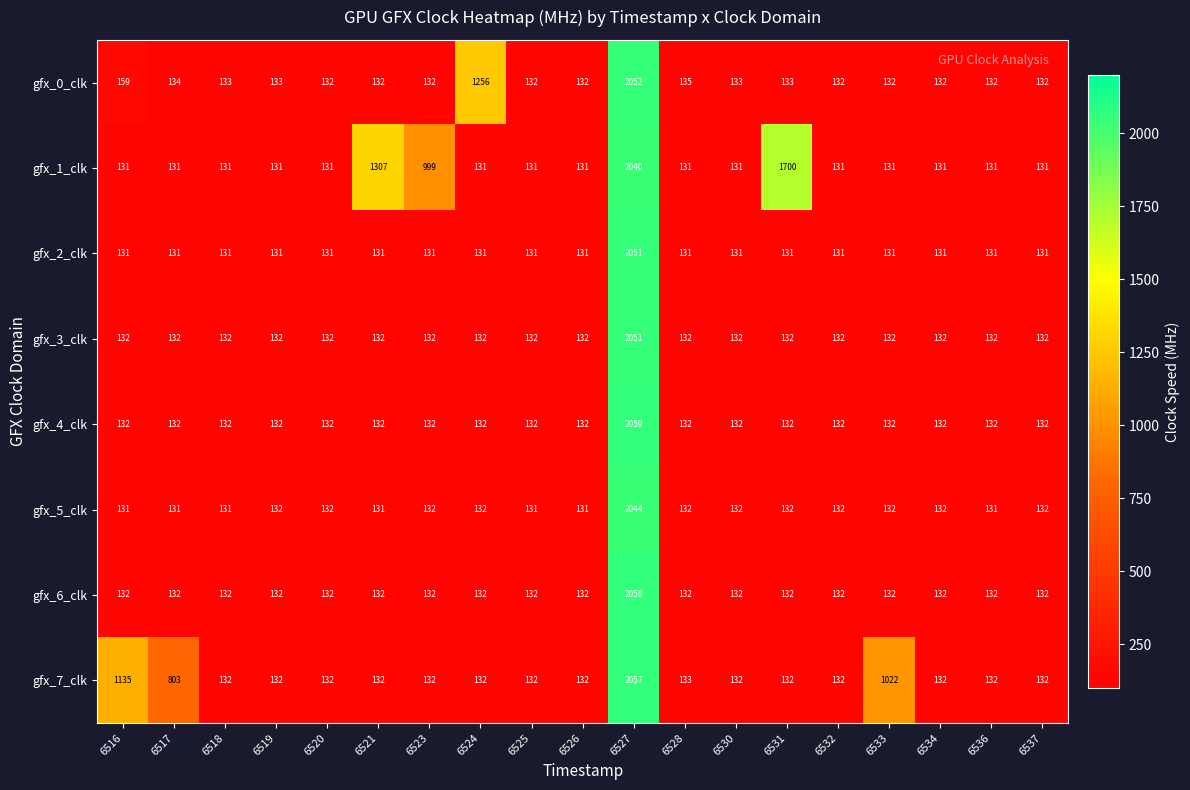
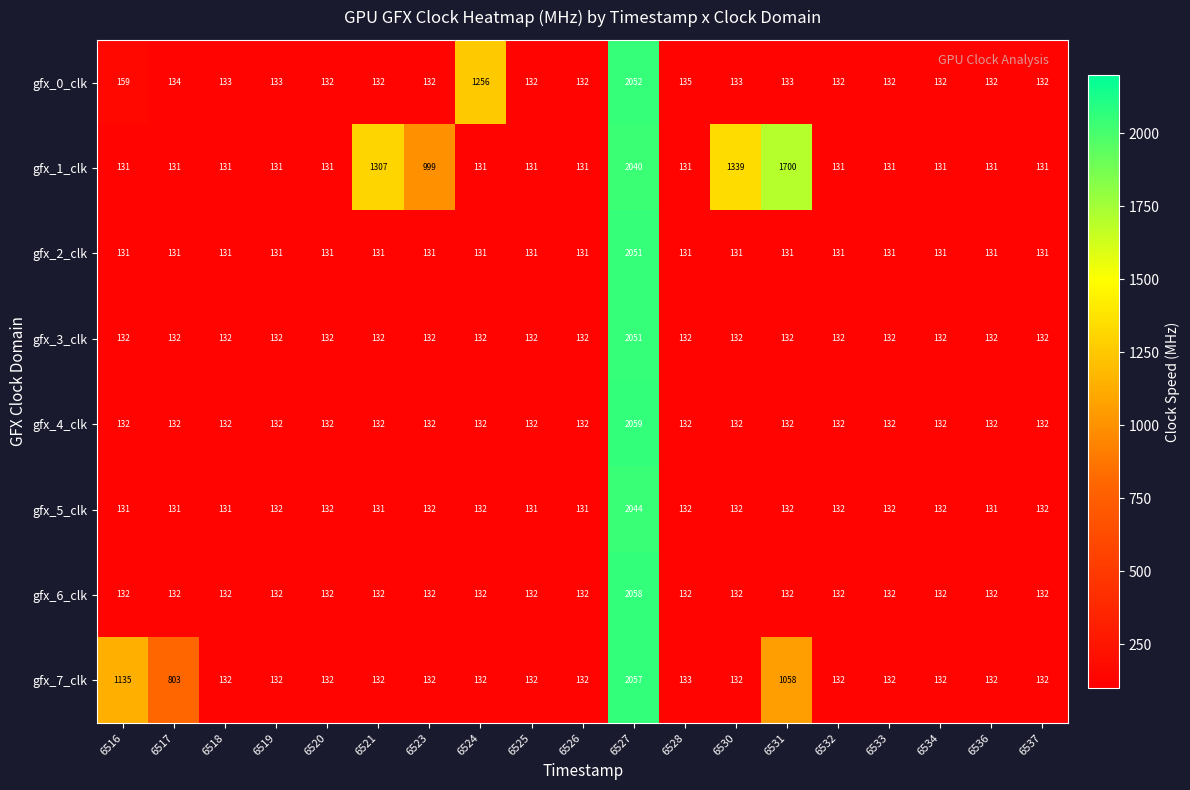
gfx_1_clk, 6530: 131 -> 1339
gfx_7_clk, 6531: 132 -> 1058
gfx_7_clk, 6533: 1022 -> 132
